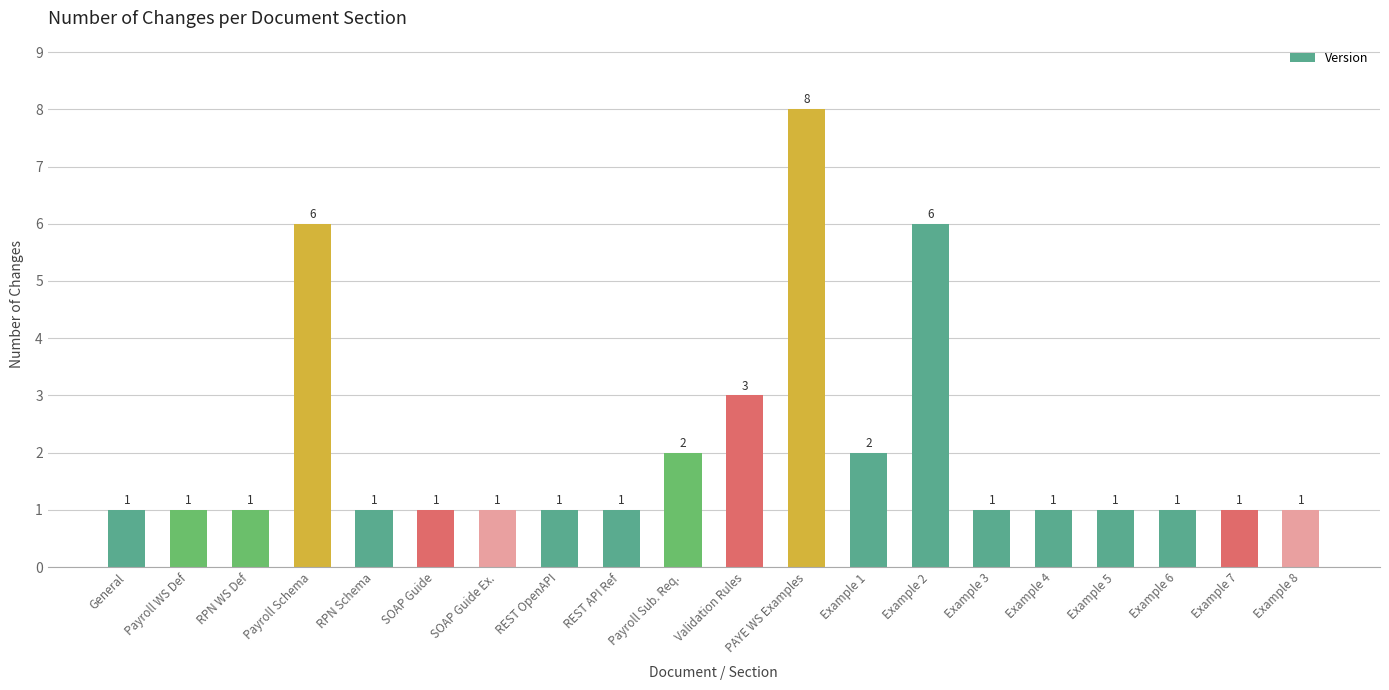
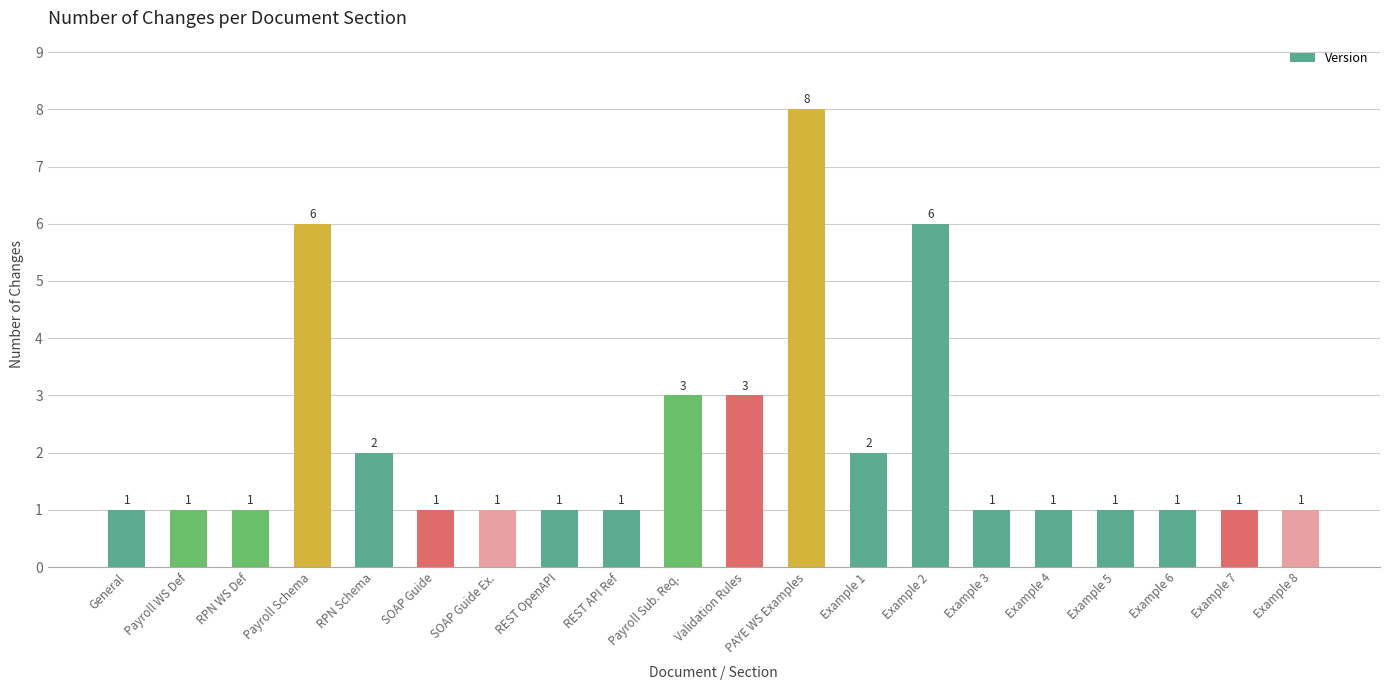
RPN Schema: 1 -> 2
Payroll Sub. Req.: 2 -> 3
